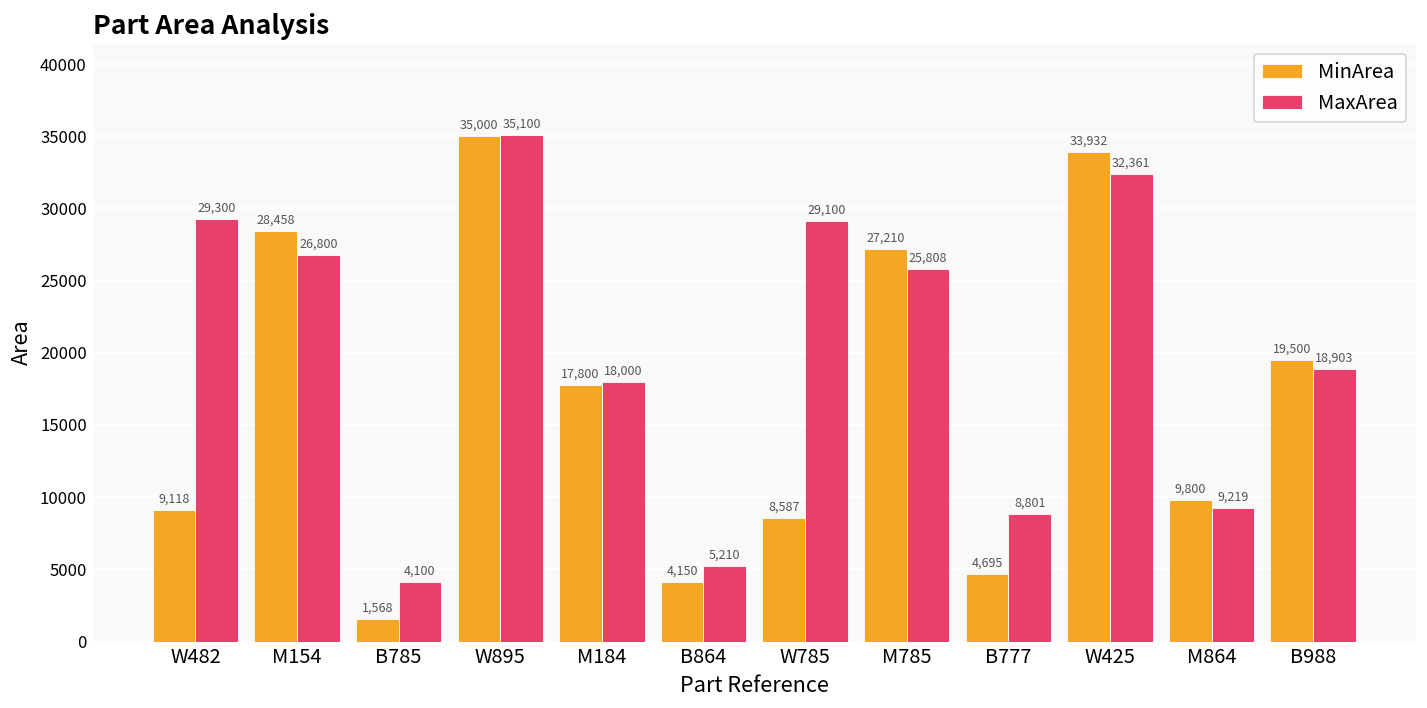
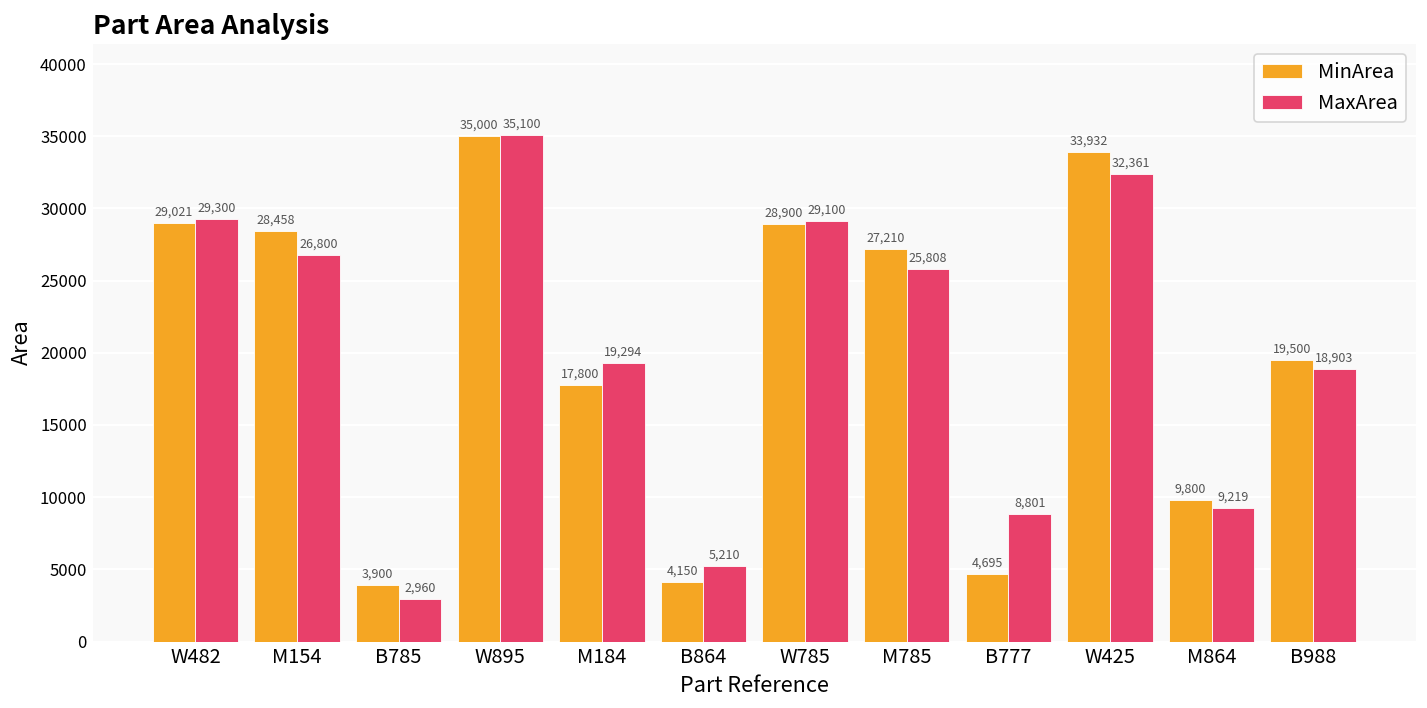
MinArea, W482: 9,118 -> 29,021
MinArea, B785: 1,568 -> 3,900
MaxArea, B785: 4,100 -> 2,960
MaxArea, M184: 18,000 -> 19,294
MinArea, W785: 8,587 -> 28,900
